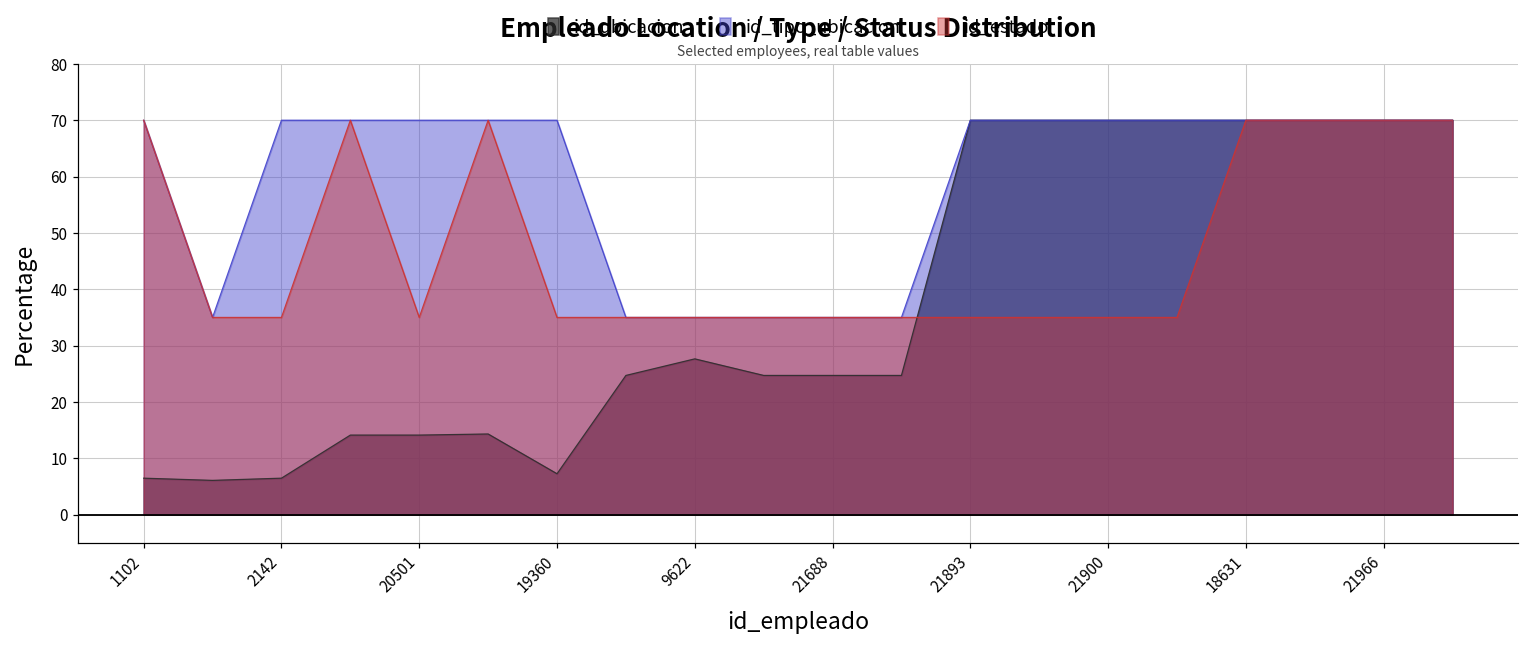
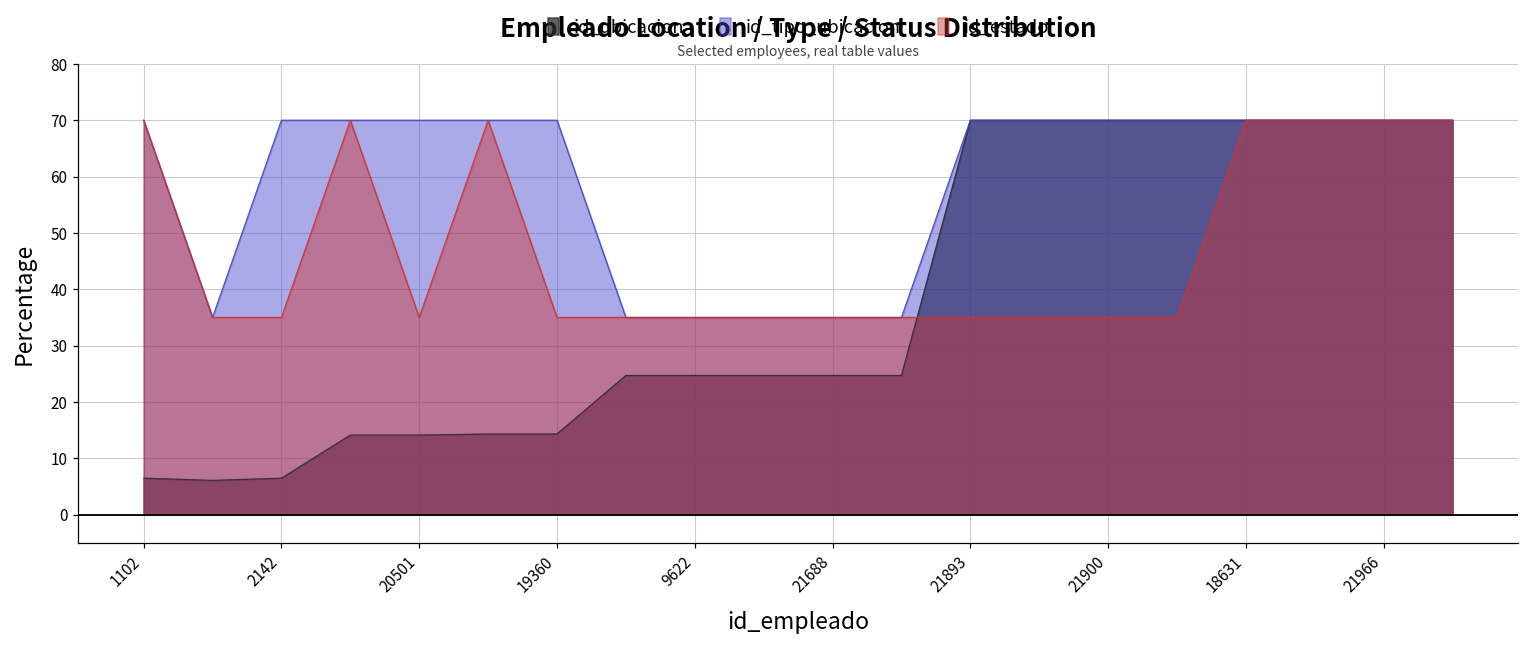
id_ubicacion, 19360: 7 -> 14
id_ubicacion, 9622: 28 -> 25
